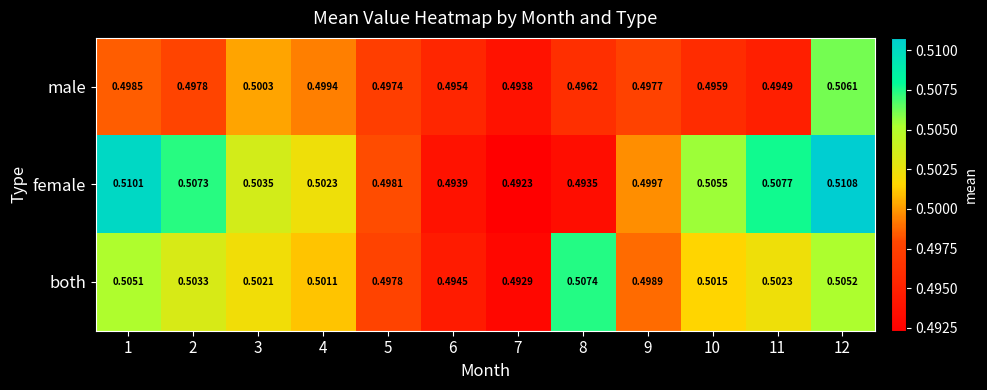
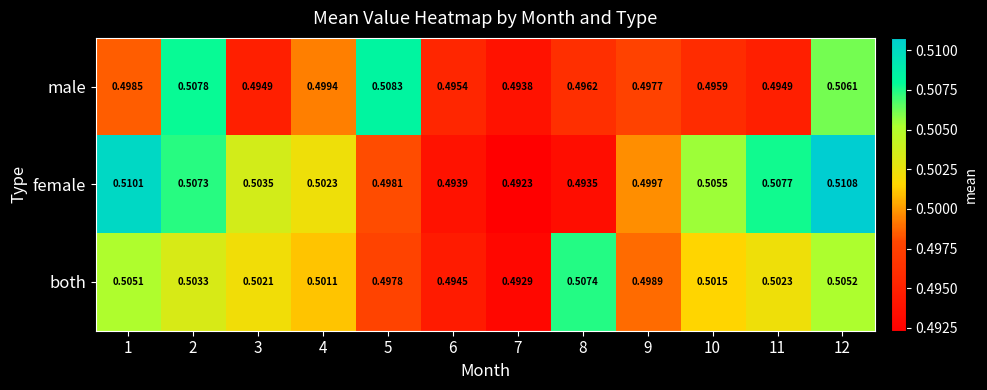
male, 2: 0.4978 -> 0.5078
male, 3: 0.5003 -> 0.4949
male, 5: 0.4974 -> 0.5083
